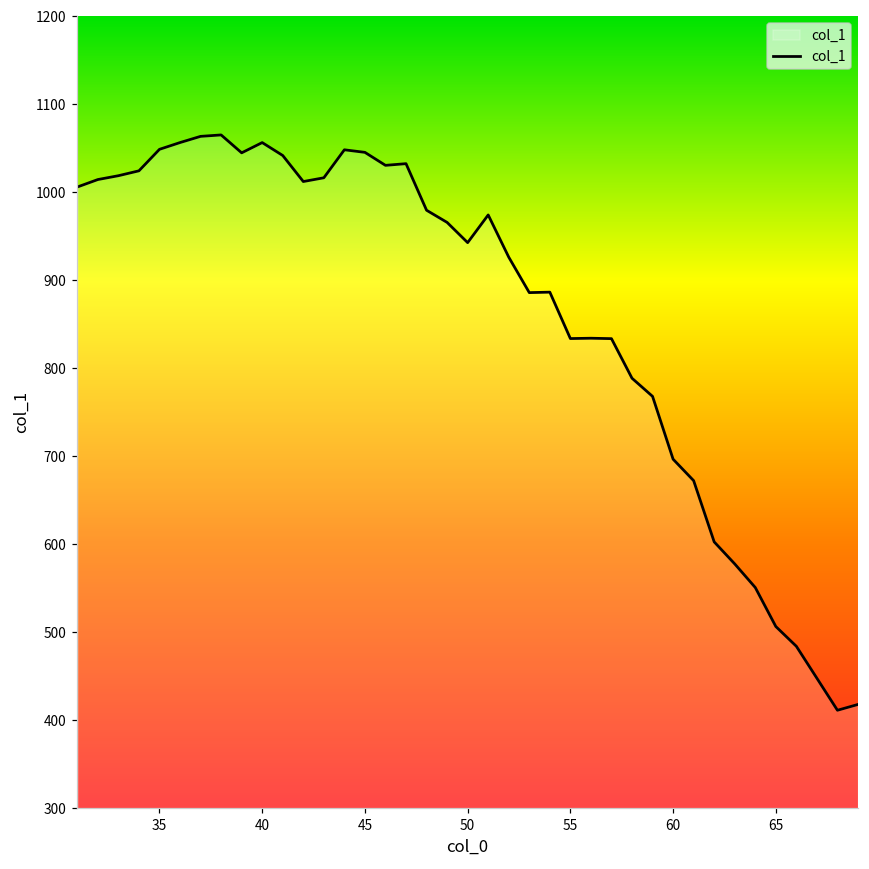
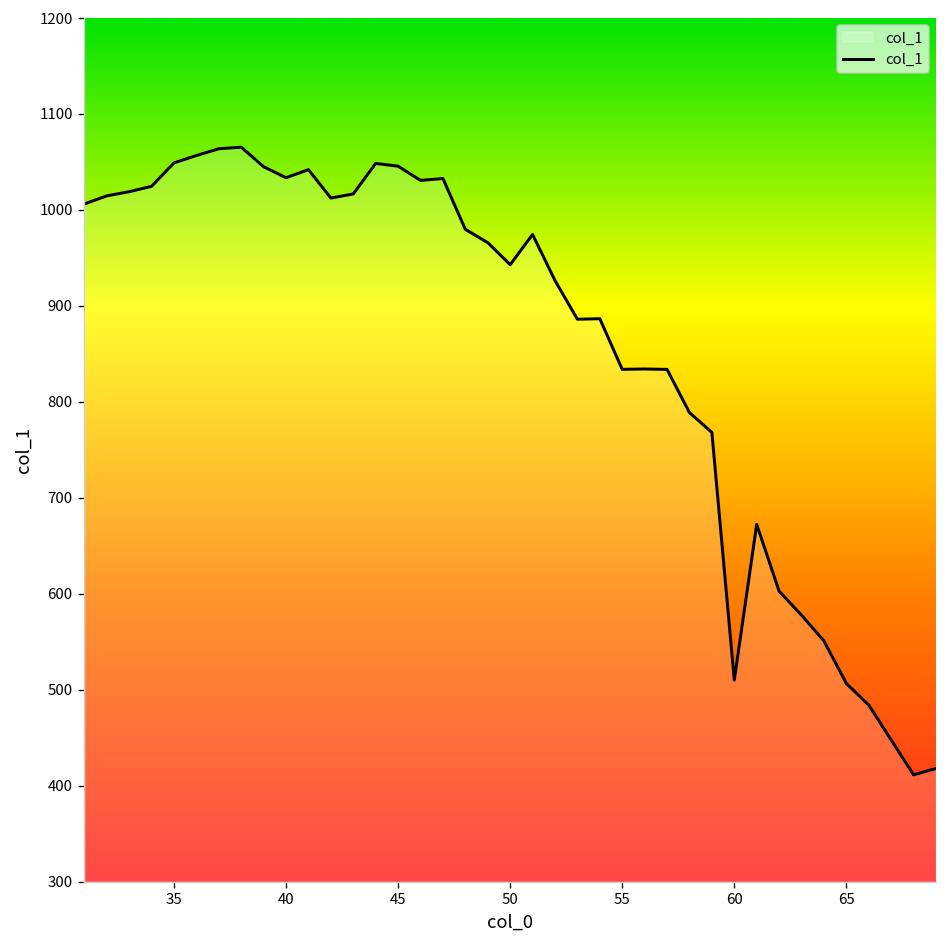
40: 1060 -> 1030
60: 700 -> 510
